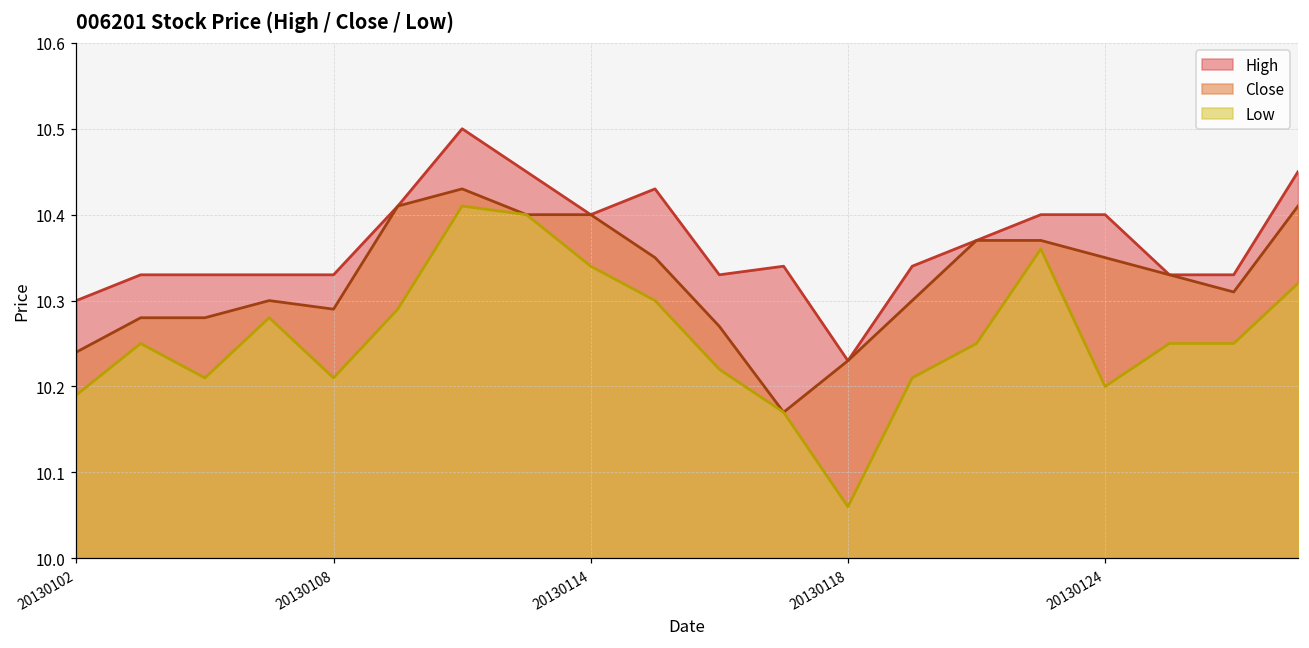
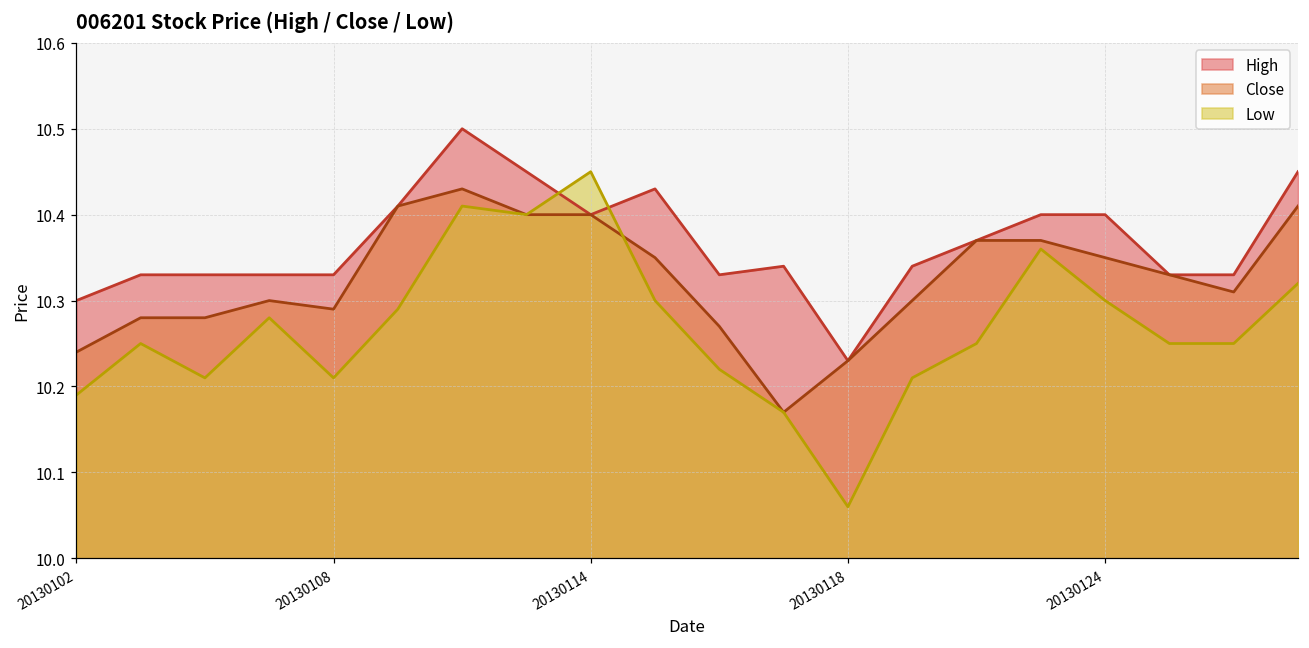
Low, 20130114: 10.34 -> 10.45
Low, 20130124: 10.2 -> 10.3
